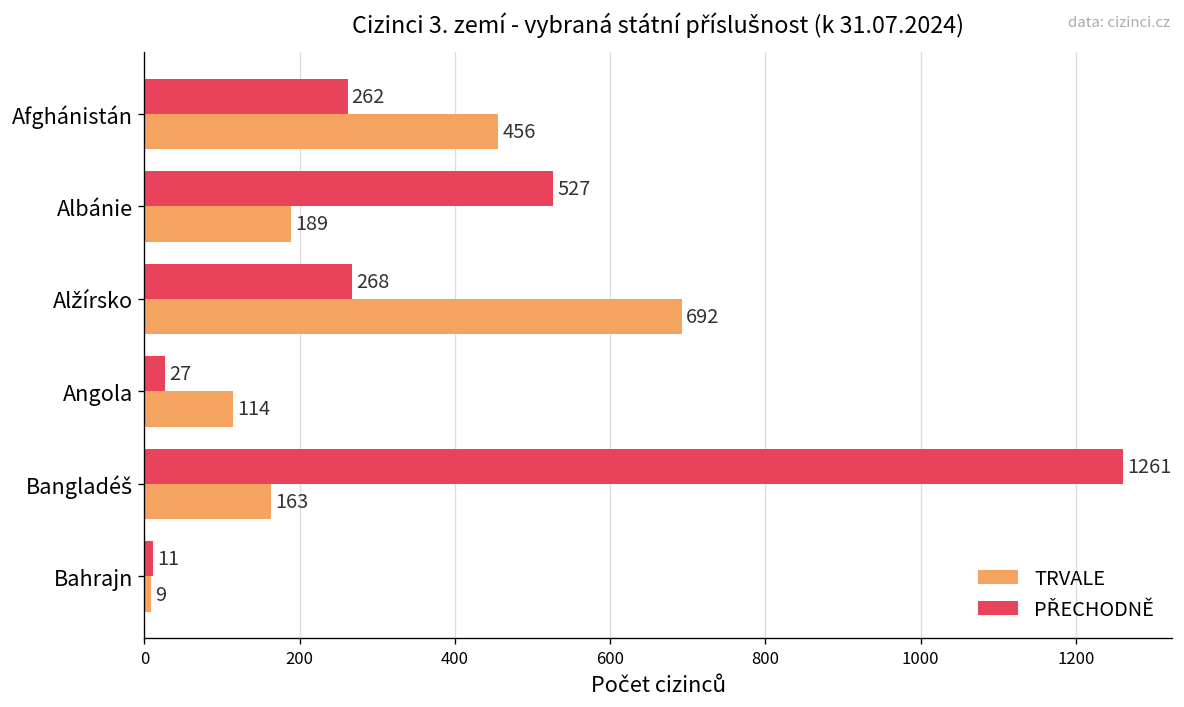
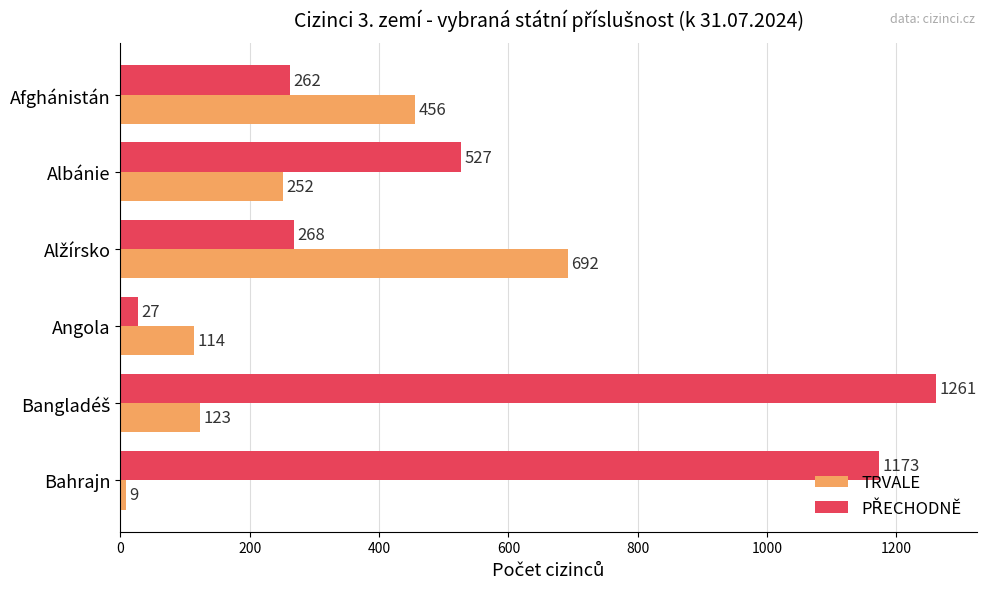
TRVALE, Albánie: 189 -> 252
TRVALE, Bangladéš: 163 -> 123
PŘECHODNĚ, Bahrajn: 11 -> 1173
